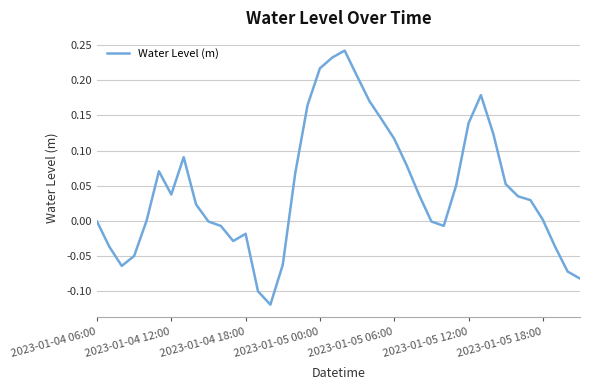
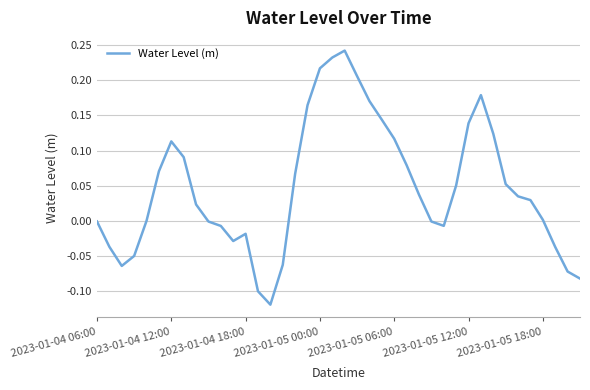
2023-01-04 12:00: 0.04 -> 0.11
